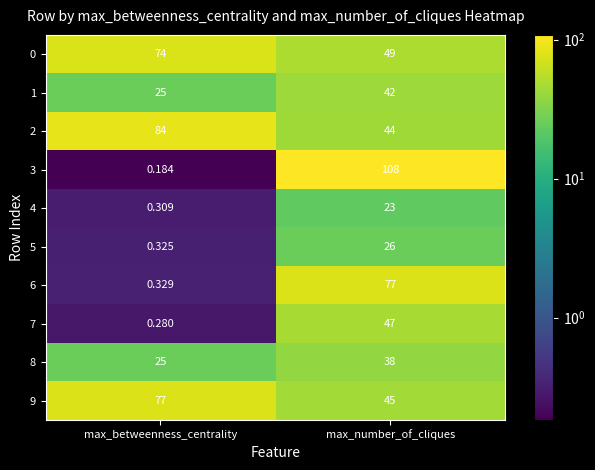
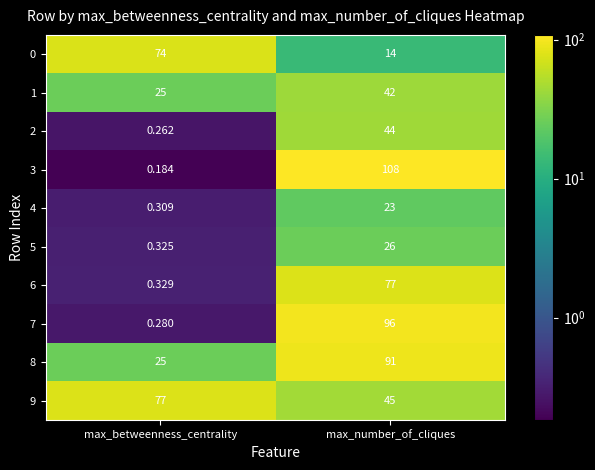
0, max_number_of_cliques: 49 -> 14
2, max_betweenness_centrality: 84 -> 0.262
7, max_number_of_cliques: 47 -> 96
8, max_number_of_cliques: 38 -> 91
